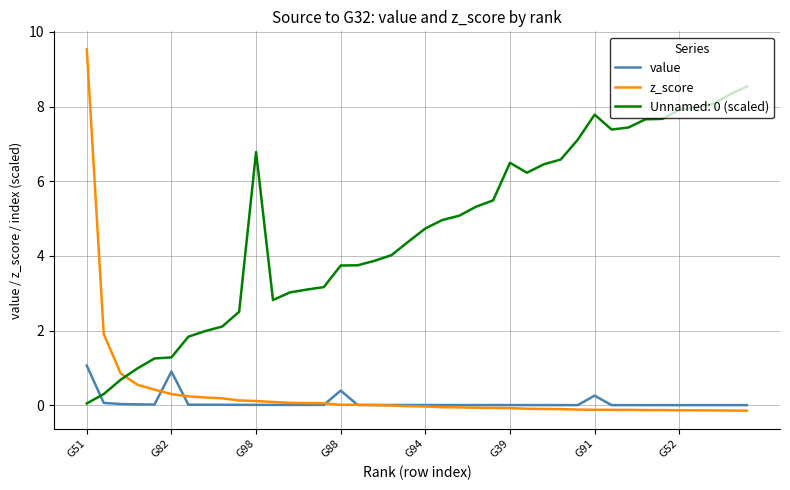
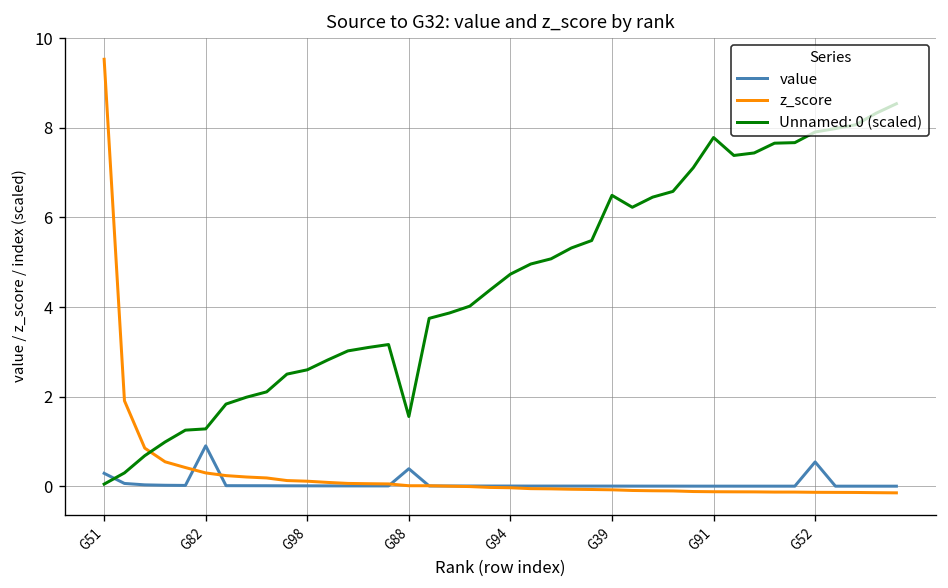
value, G51: 1.1 -> 0.3
Unnamed: 0 (scaled), G98: 6.8 -> 2.6
Unnamed: 0 (scaled), G88: 3.7 -> 1.6
value, G91: 0.3 -> 0.0
value, G52: 0.0 -> 0.5
